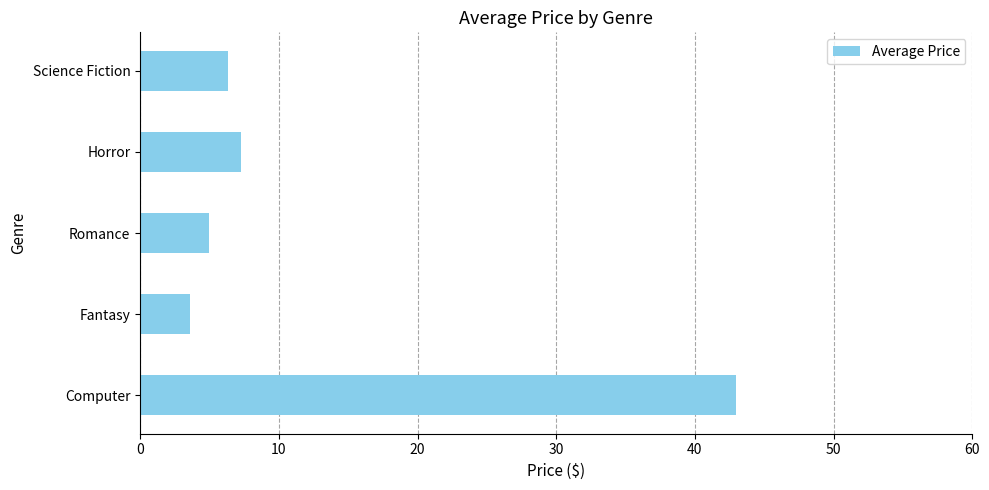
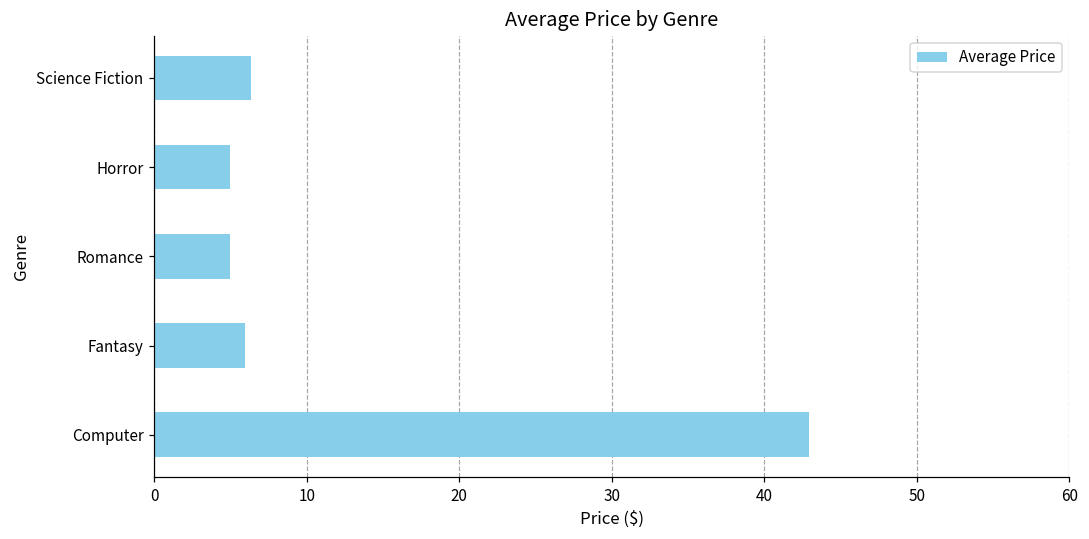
Horror: 7.3 -> 5.0
Fantasy: 3.6 -> 6.0
